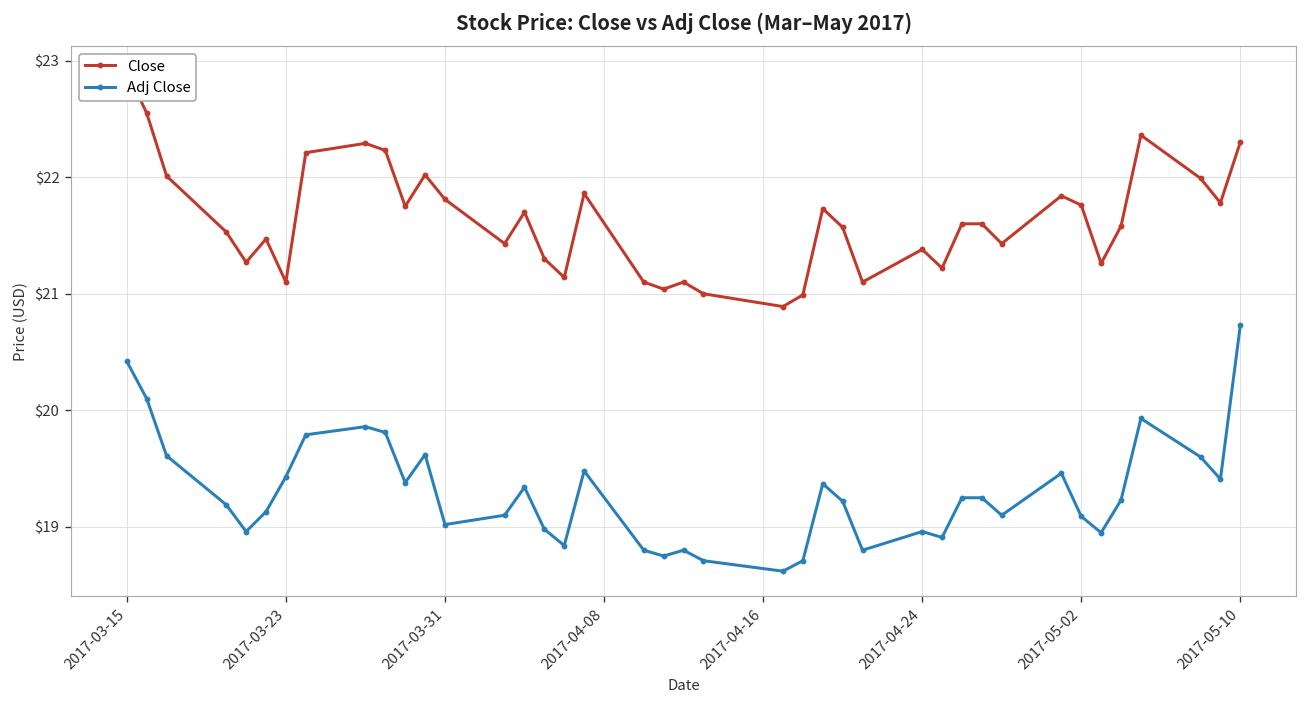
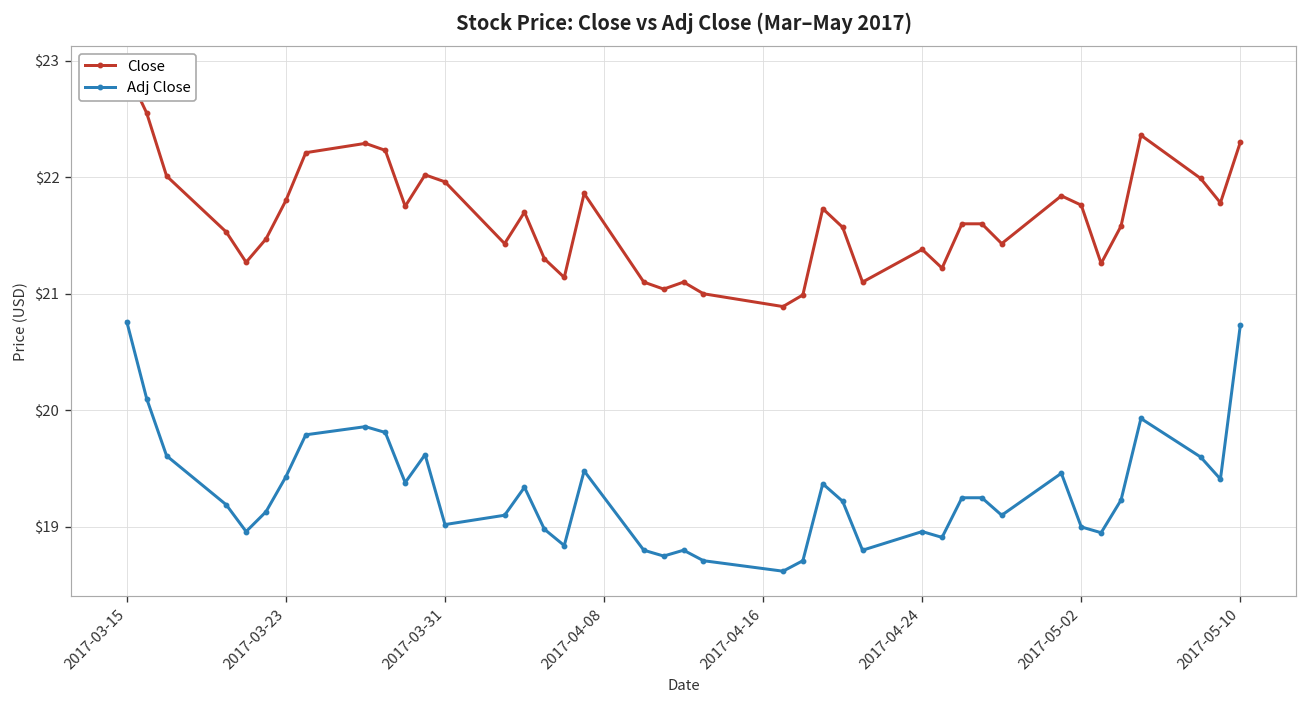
Adj Close, 2017-03-15: $20.4 -> $20.8
Close, 2017-03-23: $21.1 -> $21.8
Close, 2017-03-31: $21.8 -> $22.0
Adj Close, 2017-05-02: $19.1 -> $19.0
